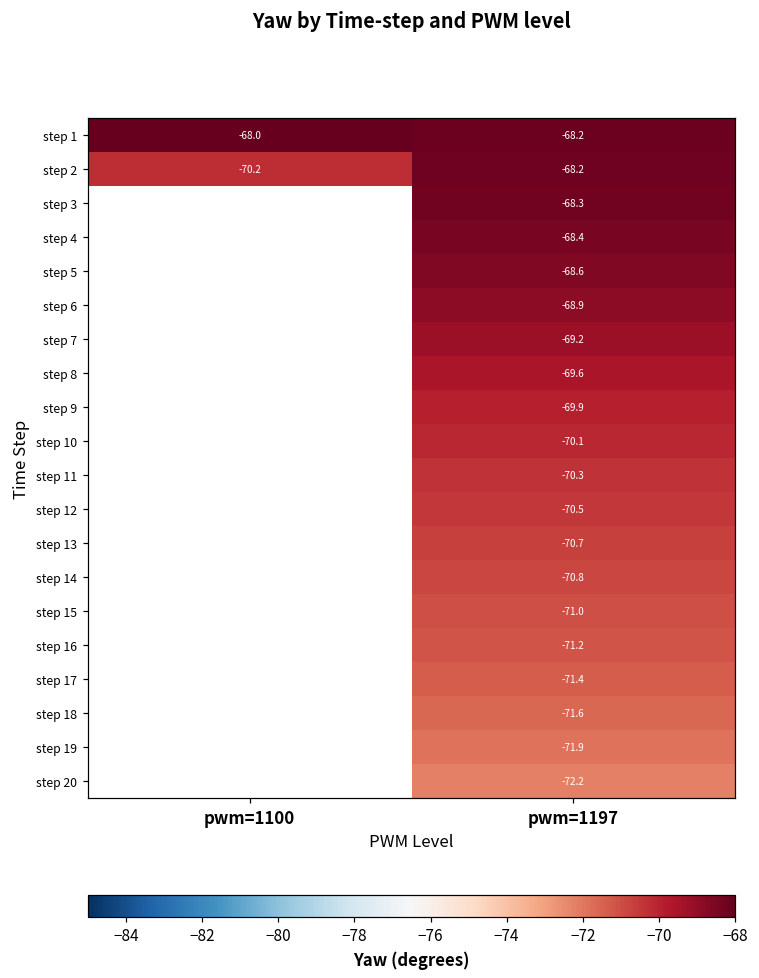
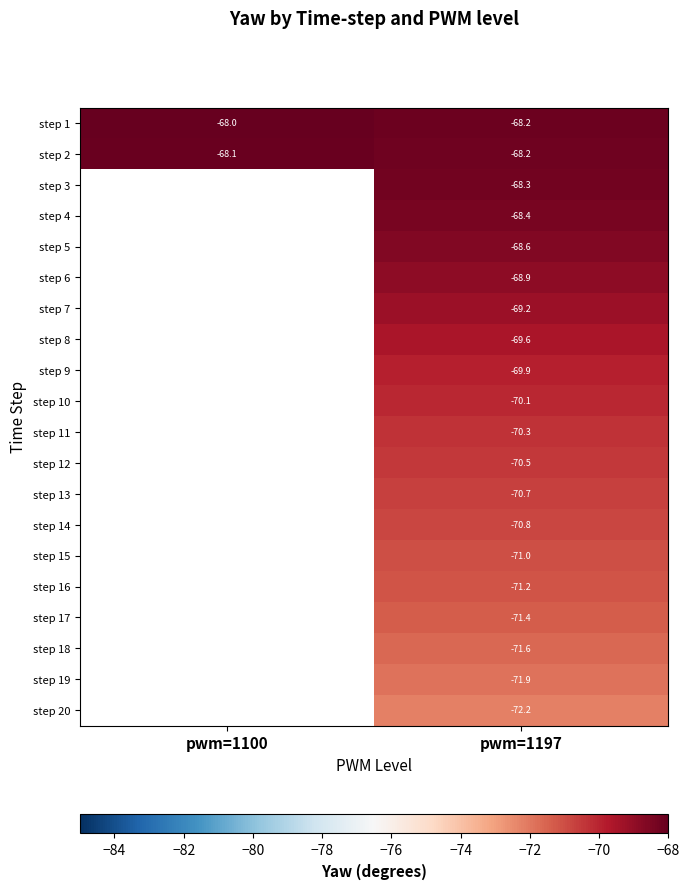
step 2, pwm=1100: -70.2 -> -68.1
